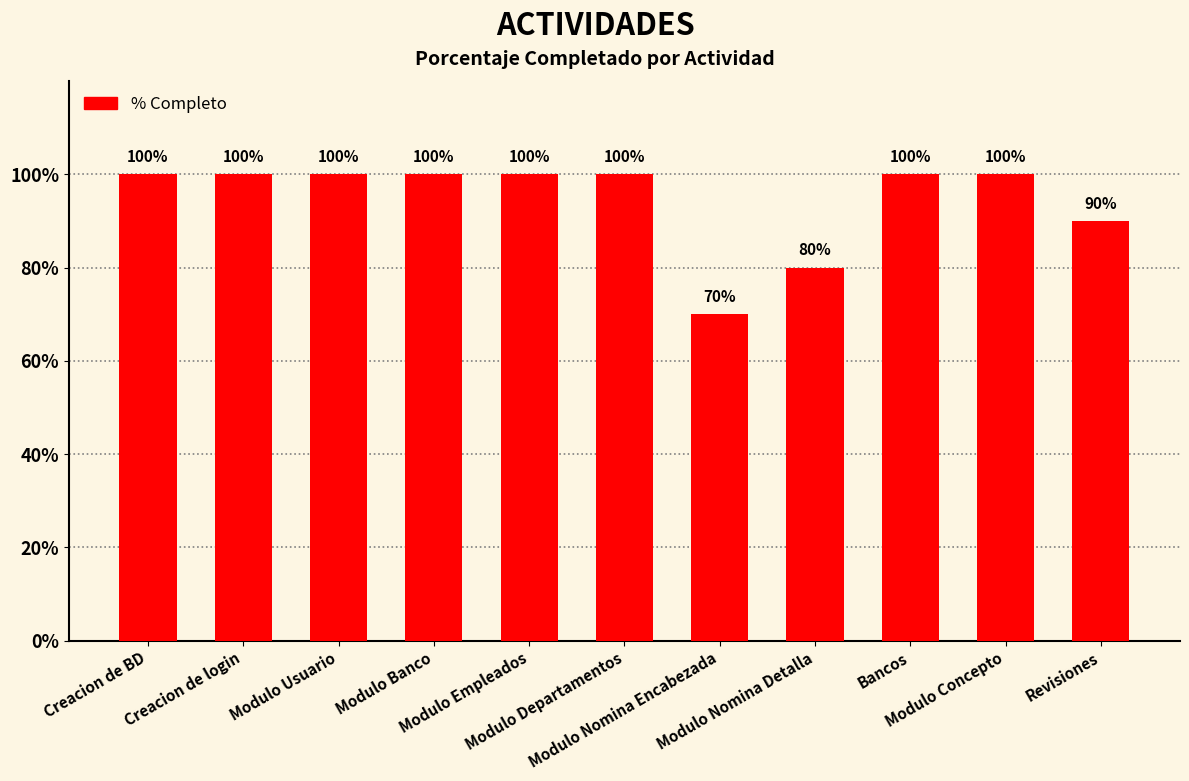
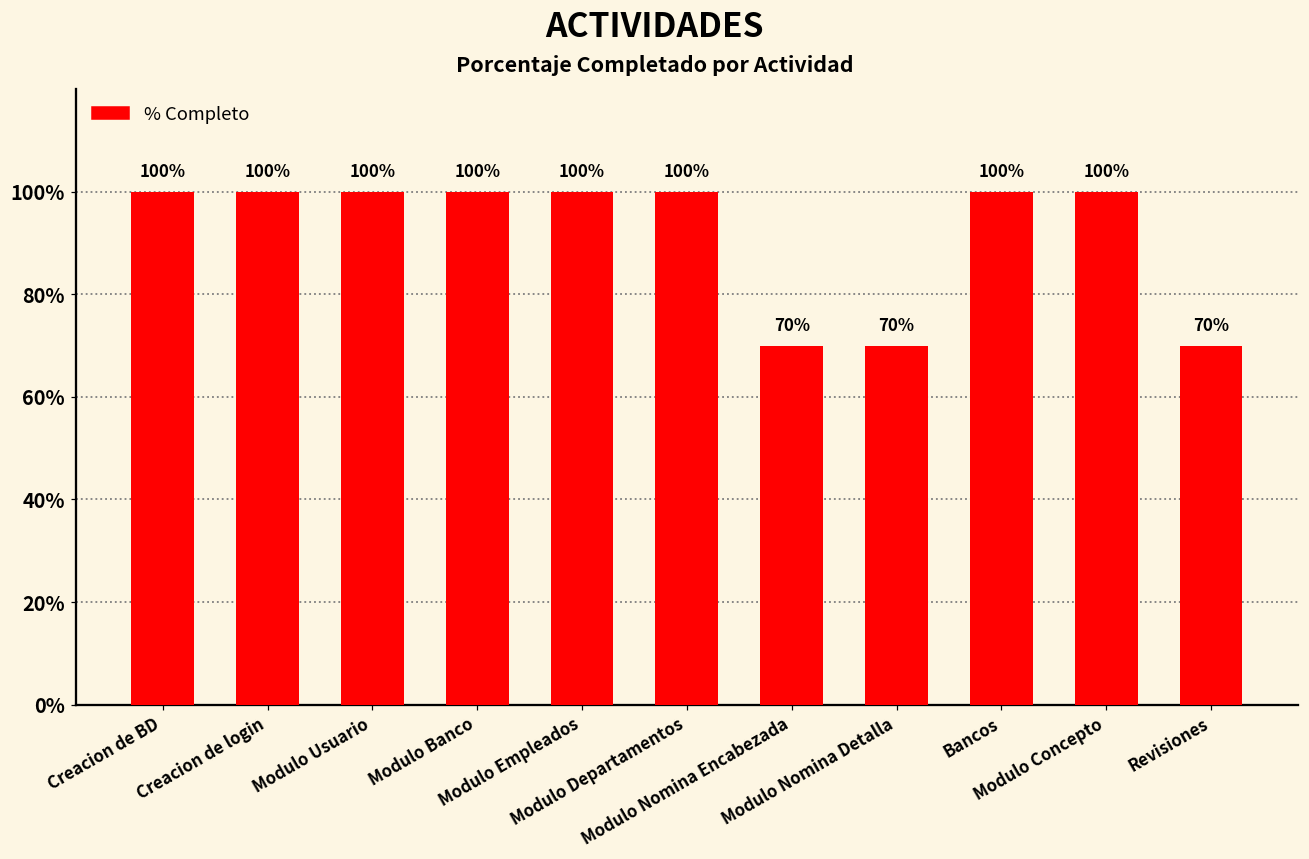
Modulo Nomina Detalla: 80% -> 70%
Revisiones: 90% -> 70%
